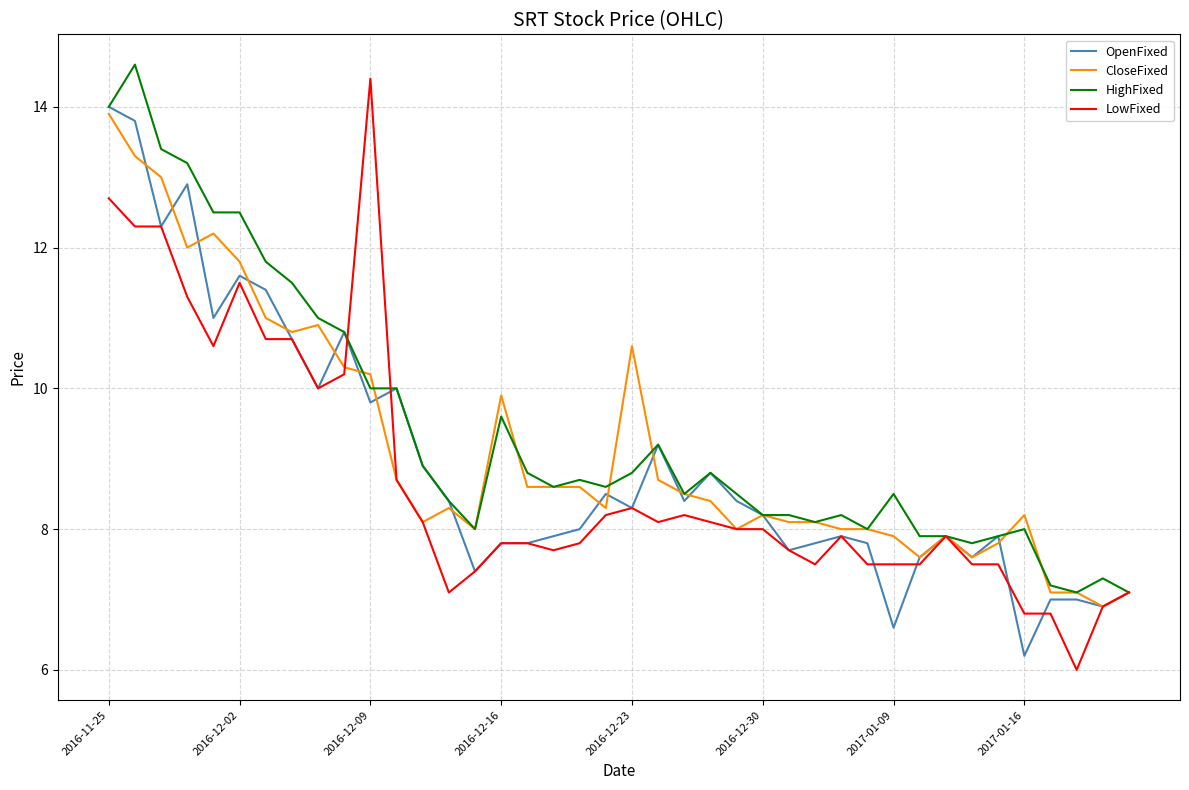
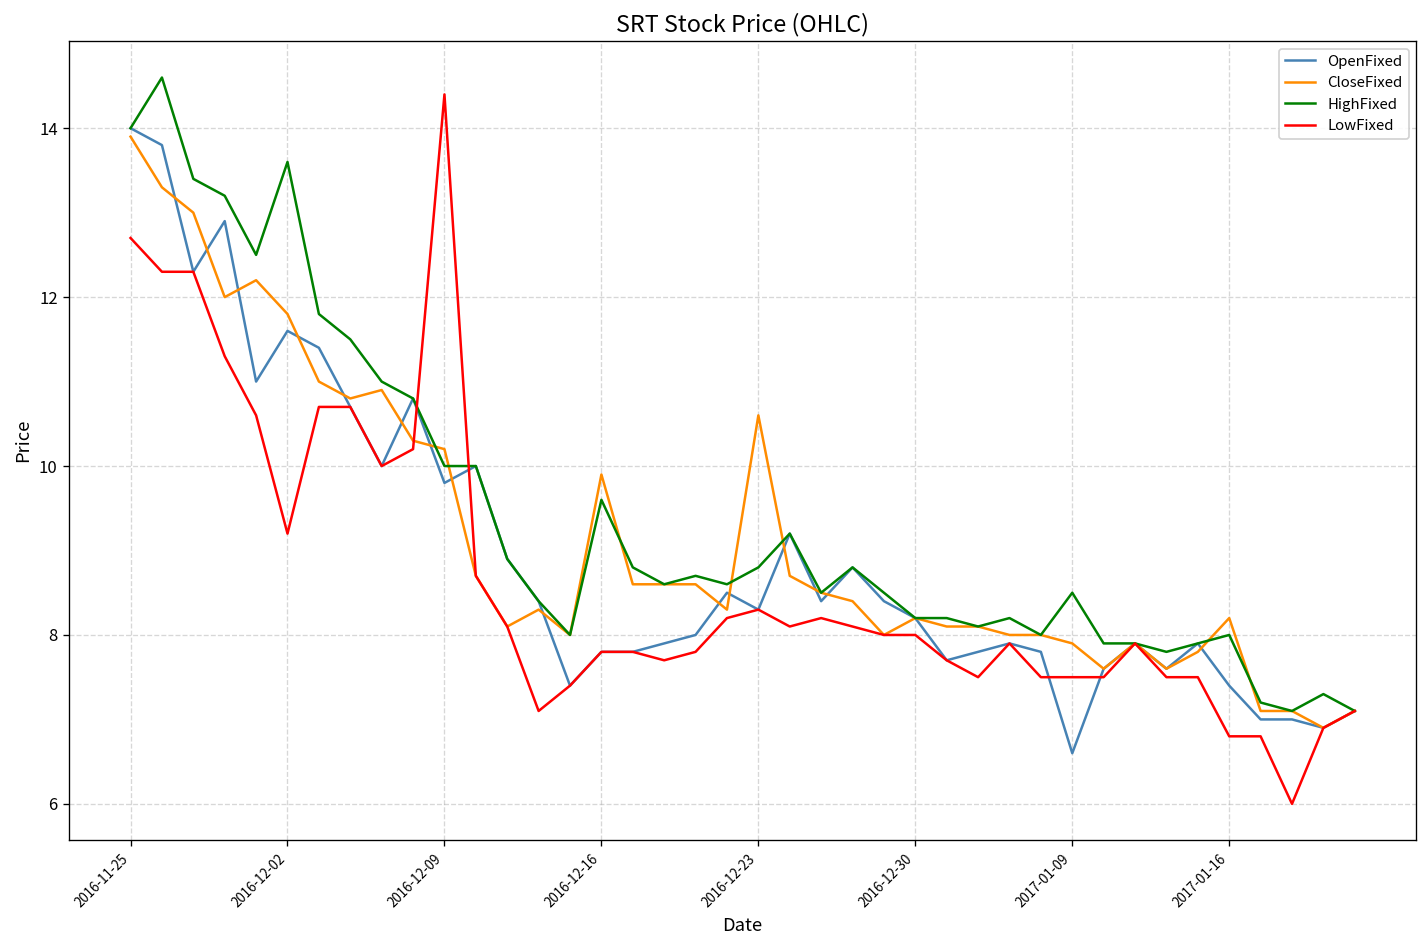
HighFixed, 2016-12-02: 12.5 -> 13.6
LowFixed, 2016-12-02: 11.5 -> 9.2
OpenFixed, 2017-01-16: 6.2 -> 7.4
